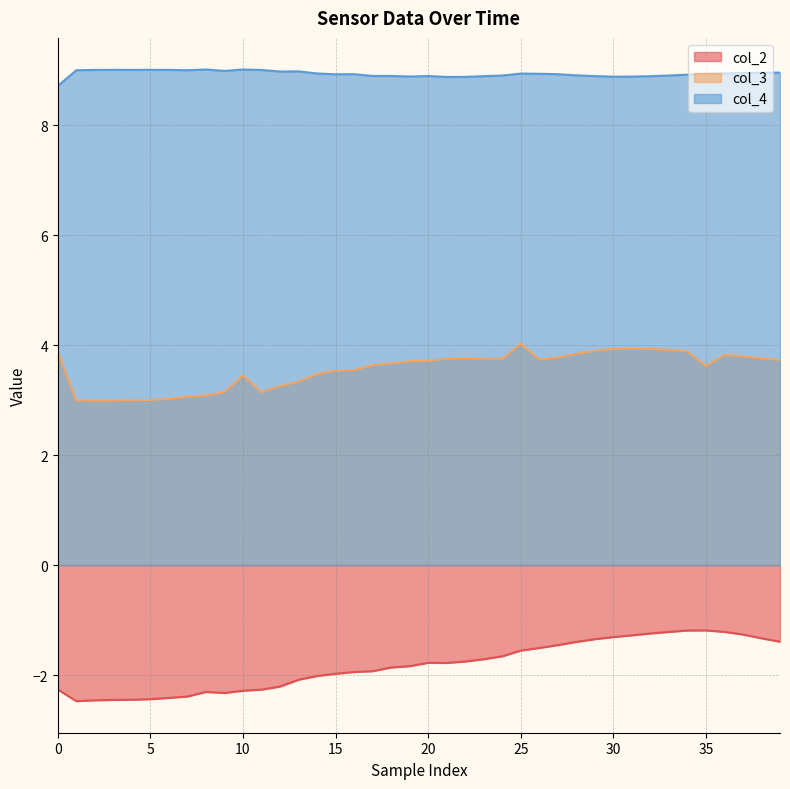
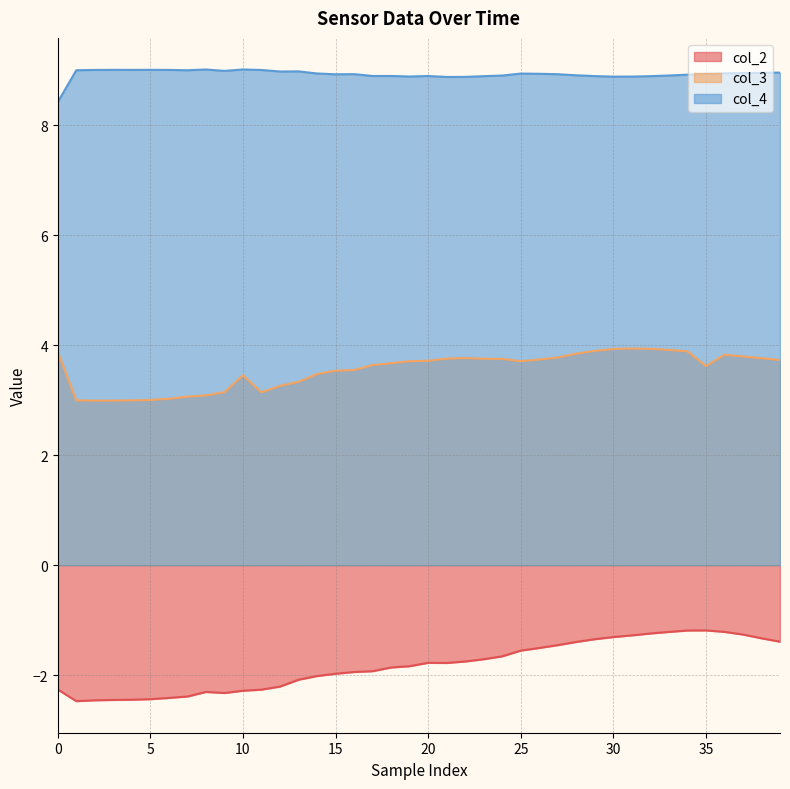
col_4, 0: 8.7 -> 8.4
col_3, 25: 4.0 -> 3.7
